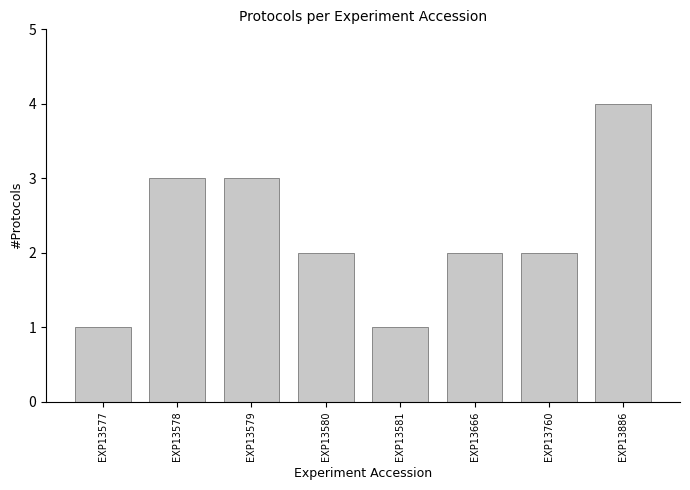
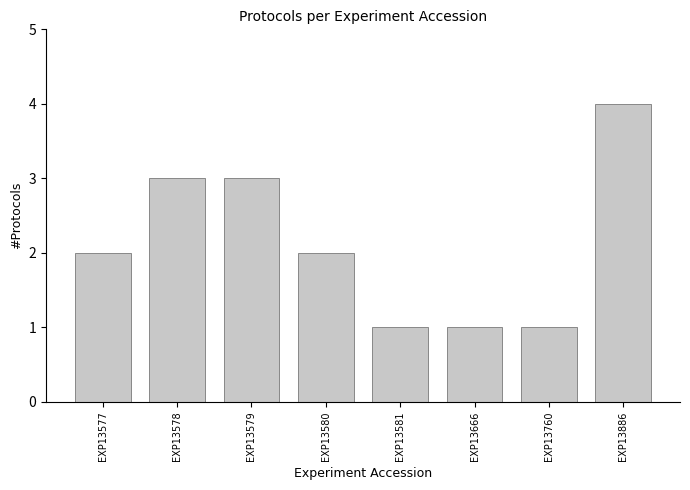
EXP13577: 1 -> 2
EXP13666: 2 -> 1
EXP13760: 2 -> 1
